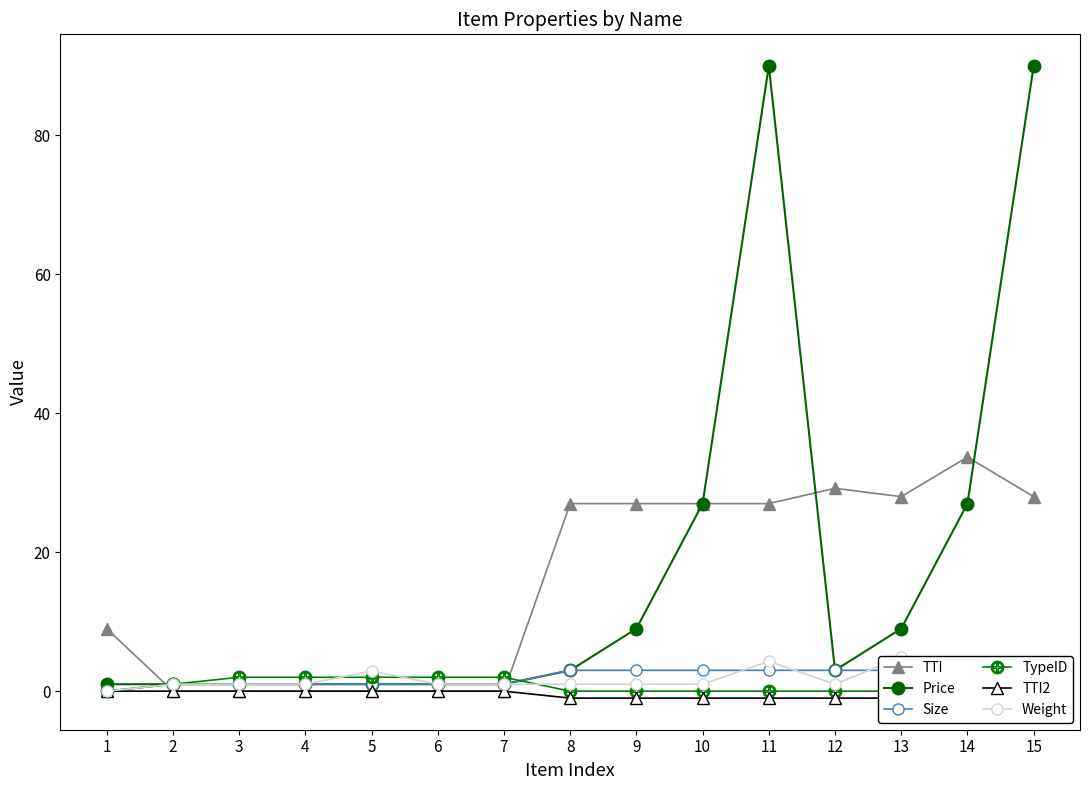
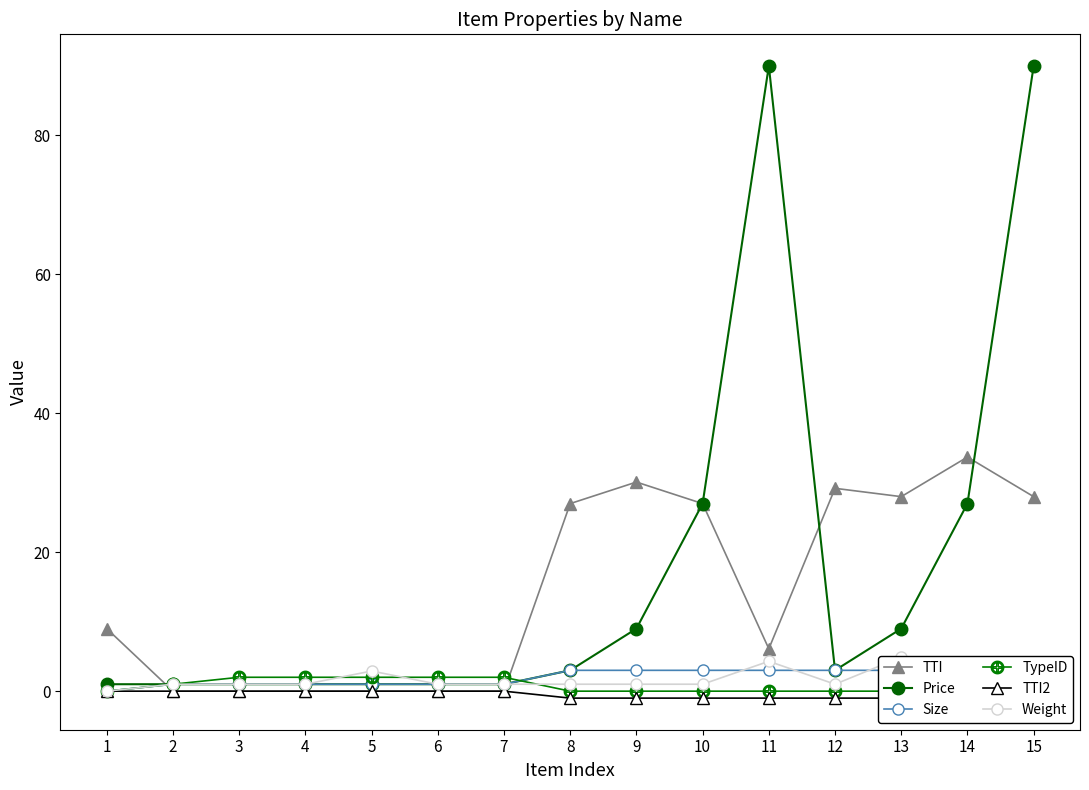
TTI, 9: 27 -> 30
TTI, 11: 27 -> 6
